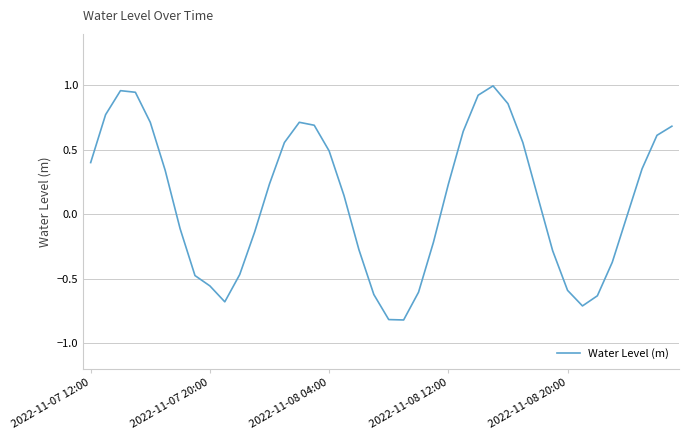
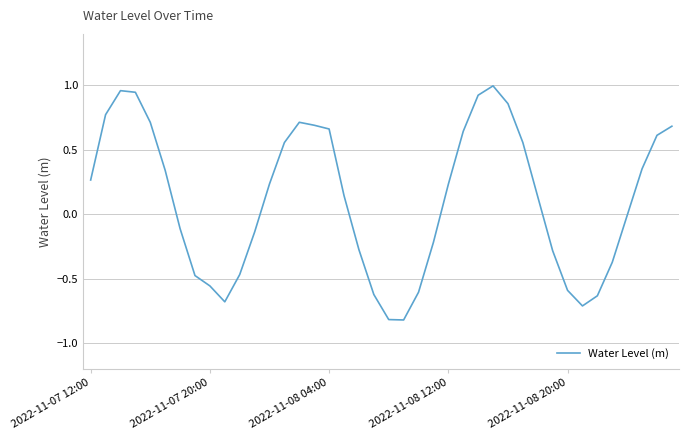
2022-11-07 12:00: 0.40 -> 0.27
2022-11-08 04:00: 0.49 -> 0.66
